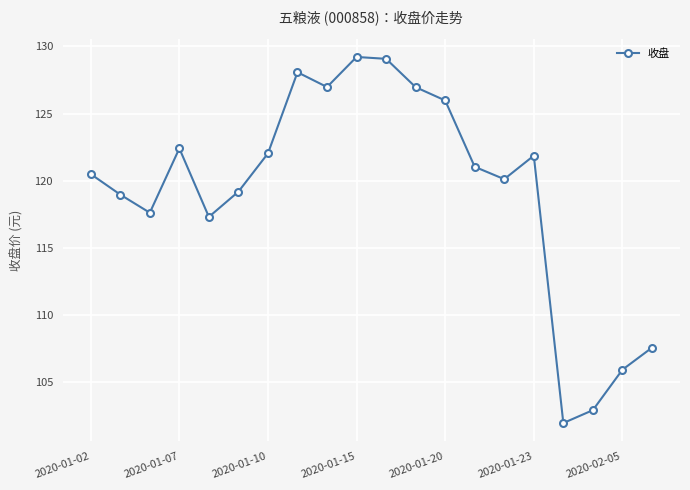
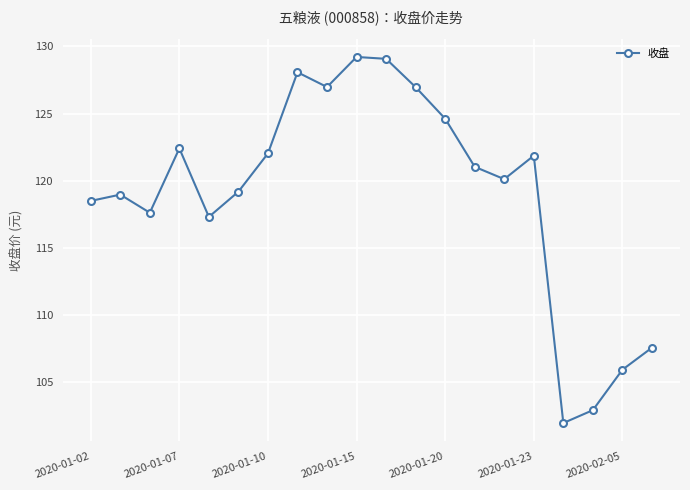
2020-01-02: 120.5 -> 118.5
2020-01-20: 126.0 -> 124.6
